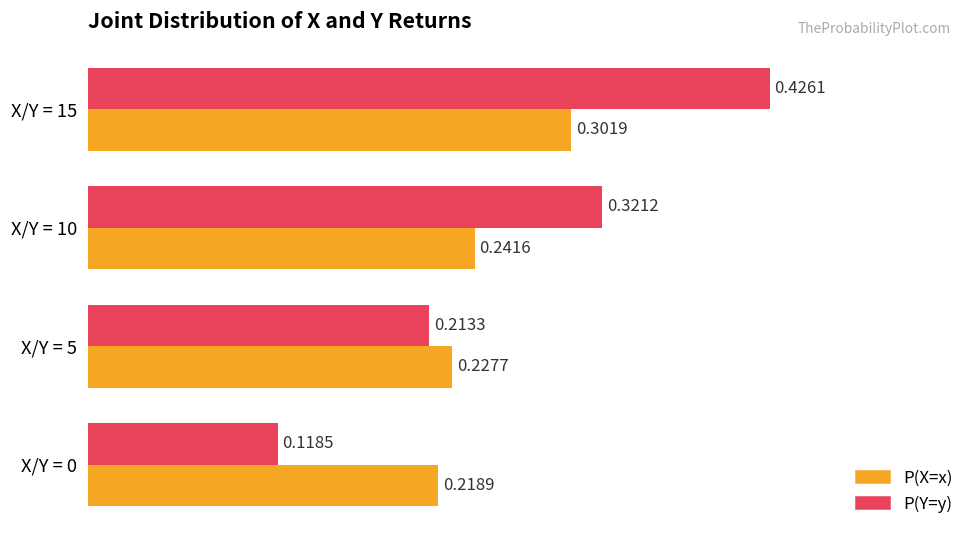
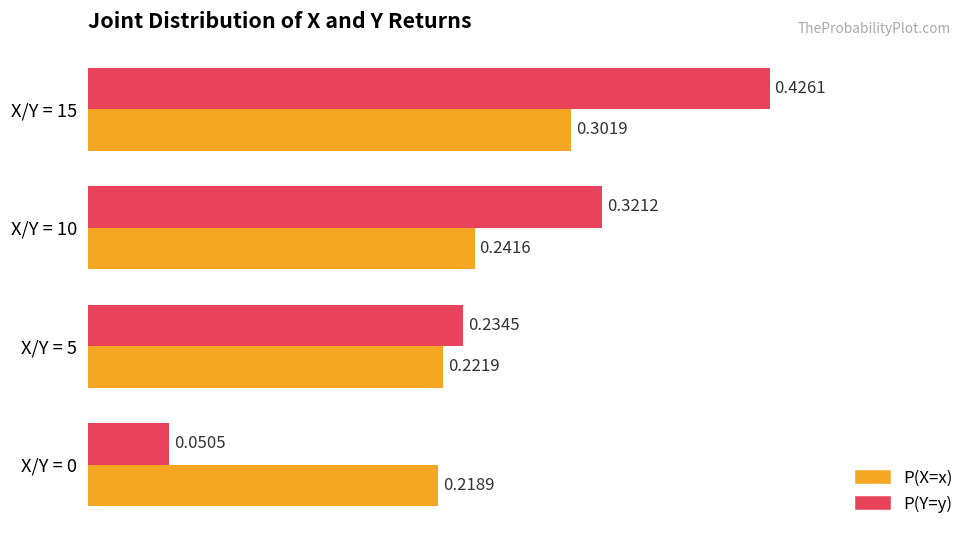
P(Y=y), X/Y = 5: 0.2133 -> 0.2345
P(X=x), X/Y = 5: 0.2277 -> 0.2219
P(Y=y), X/Y = 0: 0.1185 -> 0.0505
